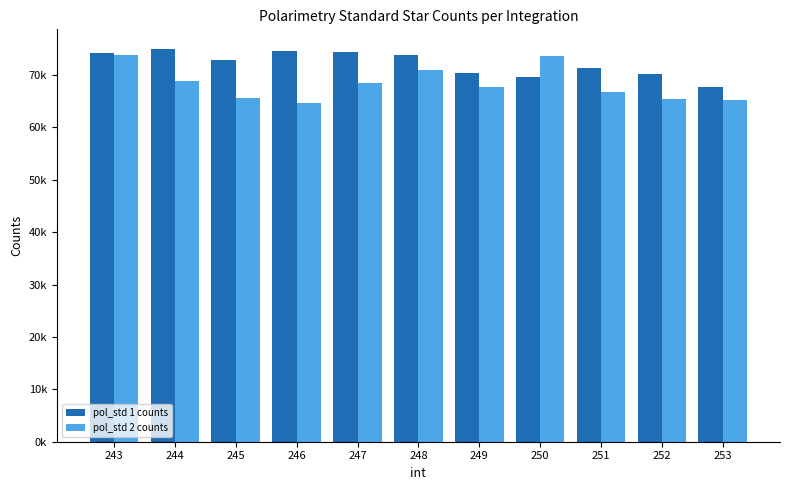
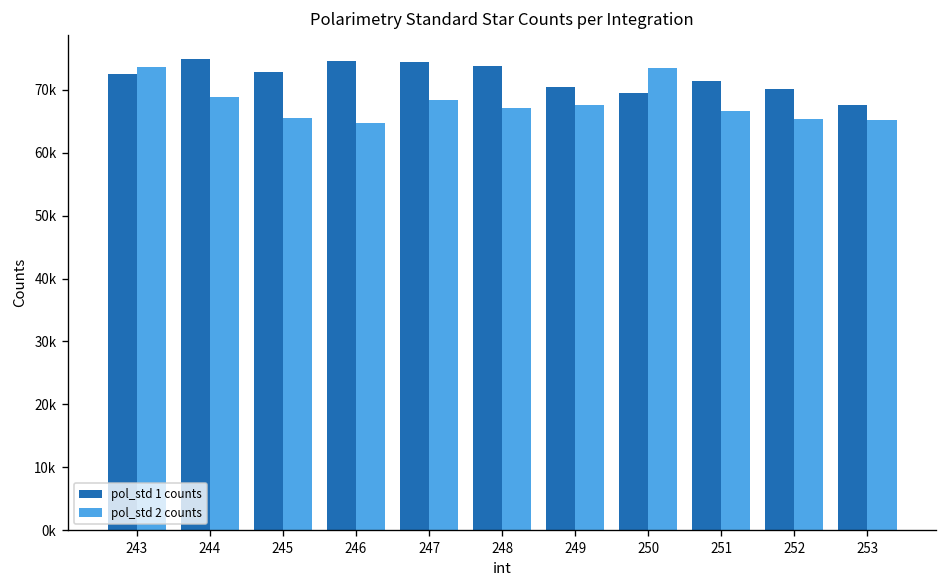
pol_std 1 counts, 243: 74000 -> 73000
pol_std 2 counts, 248: 71000 -> 67000
